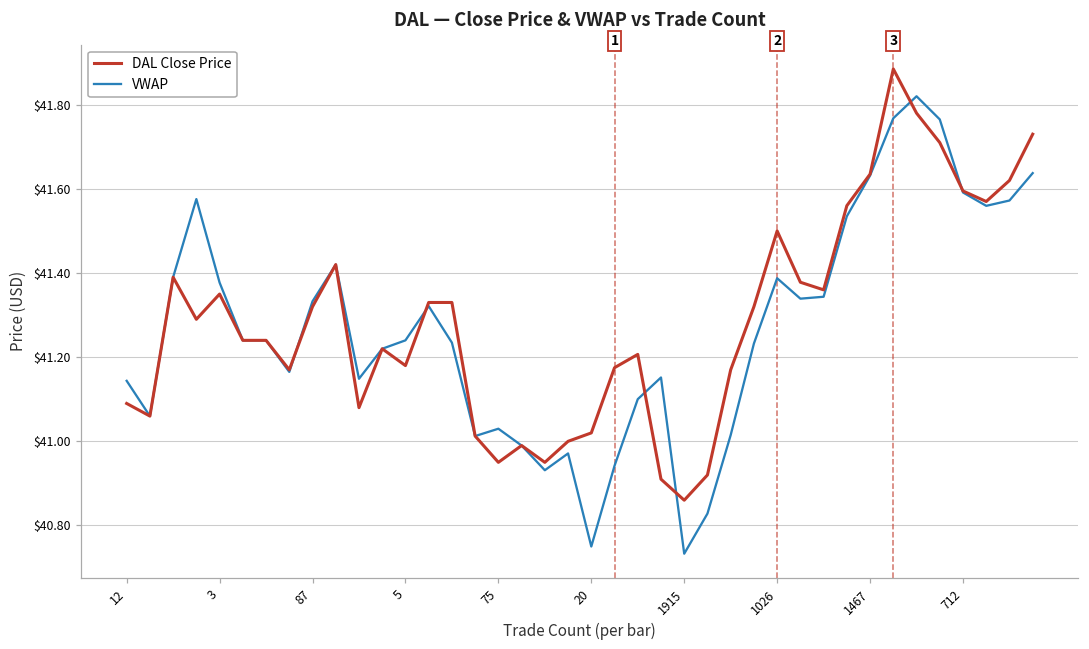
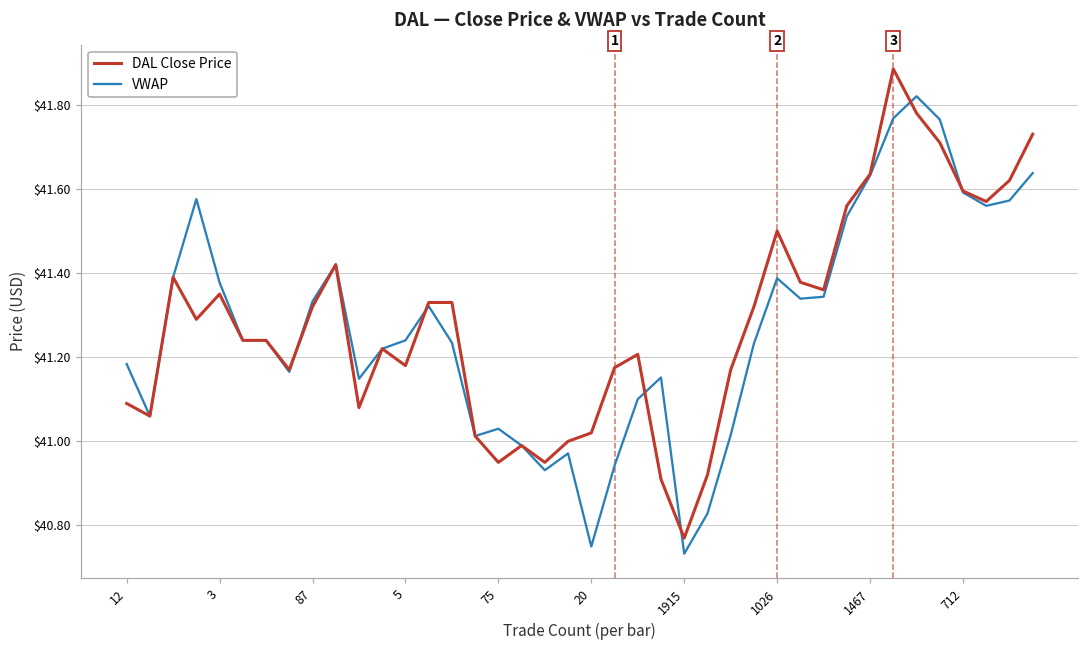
VWAP, 12: $41.14 -> $41.18
DAL Close Price, 1915: $40.86 -> $40.77
